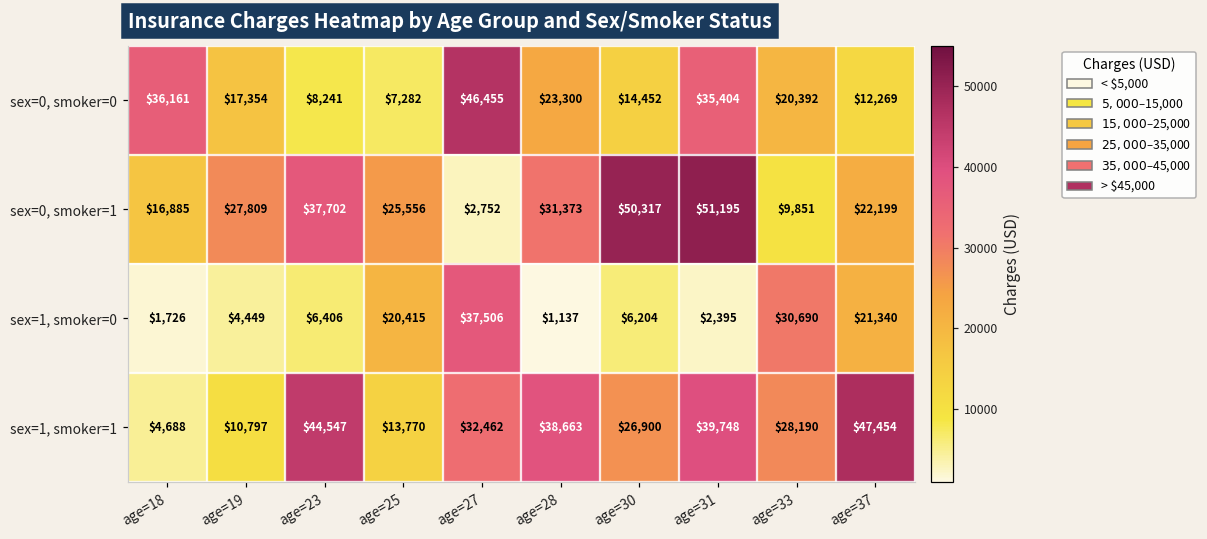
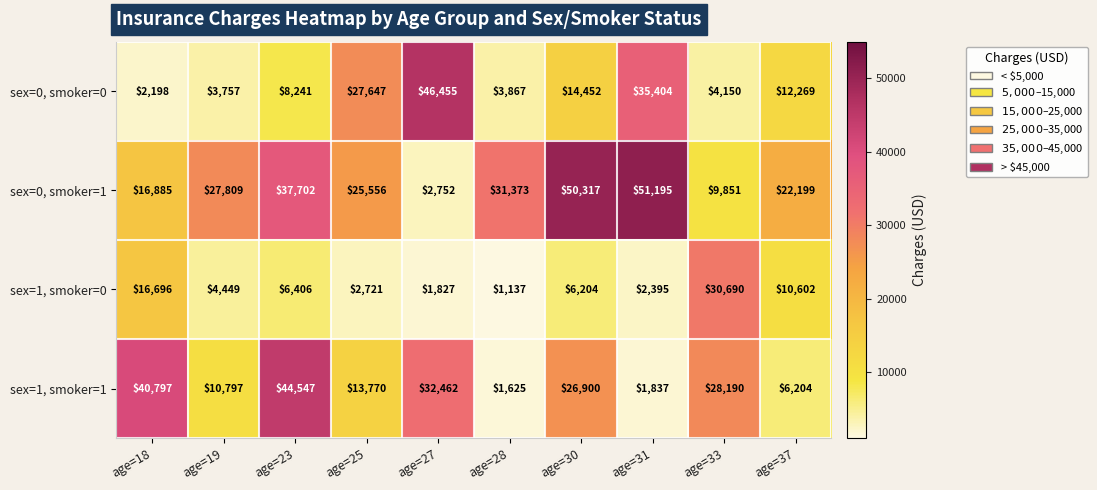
sex=0, smoker=0, age=18: $36,161 -> $2,198
sex=0, smoker=0, age=19: $17,354 -> $3,757
sex=0, smoker=0, age=25: $7,282 -> $27,647
sex=0, smoker=0, age=28: $23,300 -> $3,867
sex=0, smoker=0, age=33: $20,392 -> $4,150
sex=1, smoker=0, age=18: $1,726 -> $16,696
sex=1, smoker=0, age=25: $20,415 -> $2,721
sex=1, smoker=0, age=27: $37,506 -> $1,827
sex=1, smoker=0, age=37: $21,340 -> $10,602
sex=1, smoker=1, age=18: $4,688 -> $40,797
sex=1, smoker=1, age=28: $38,663 -> $1,625
sex=1, smoker=1, age=31: $39,748 -> $1,837
sex=1, smoker=1, age=37: $47,454 -> $6,204
